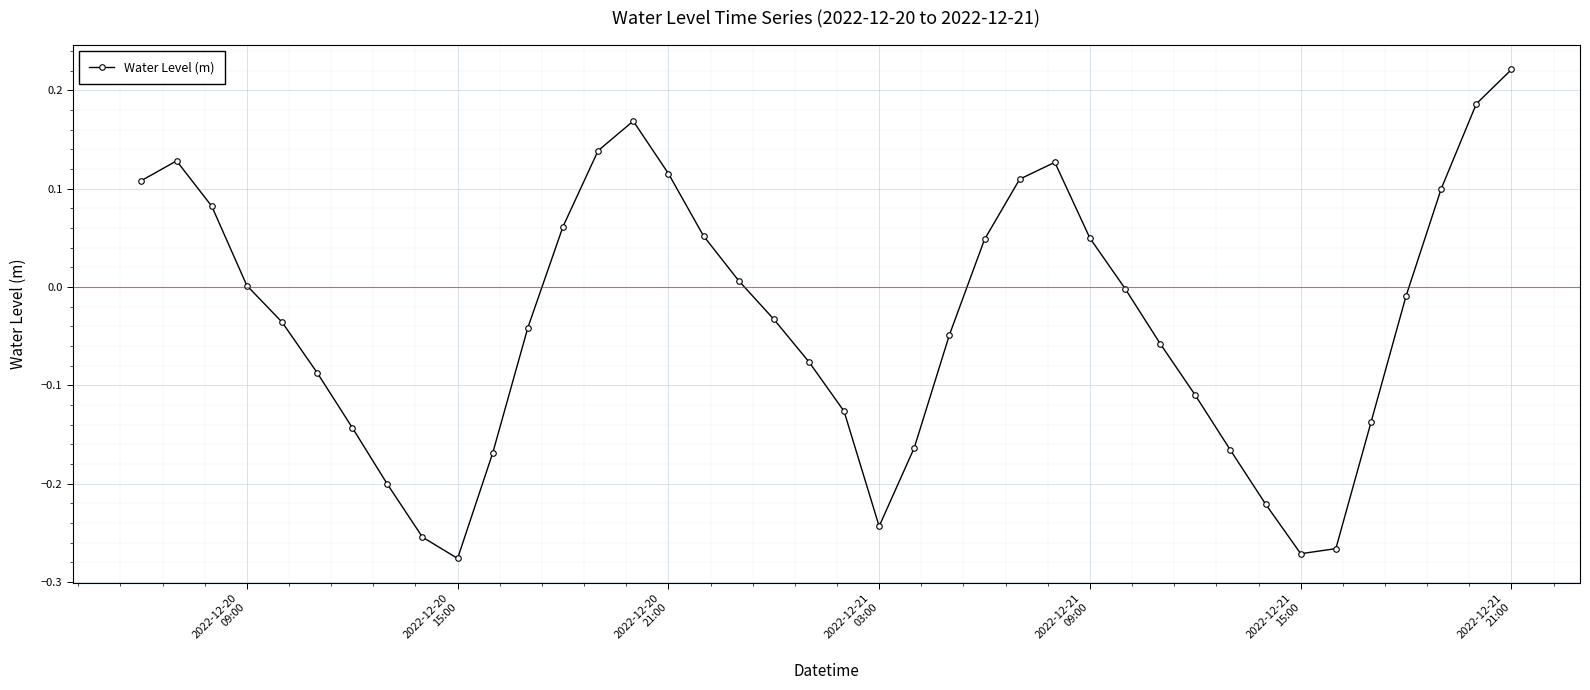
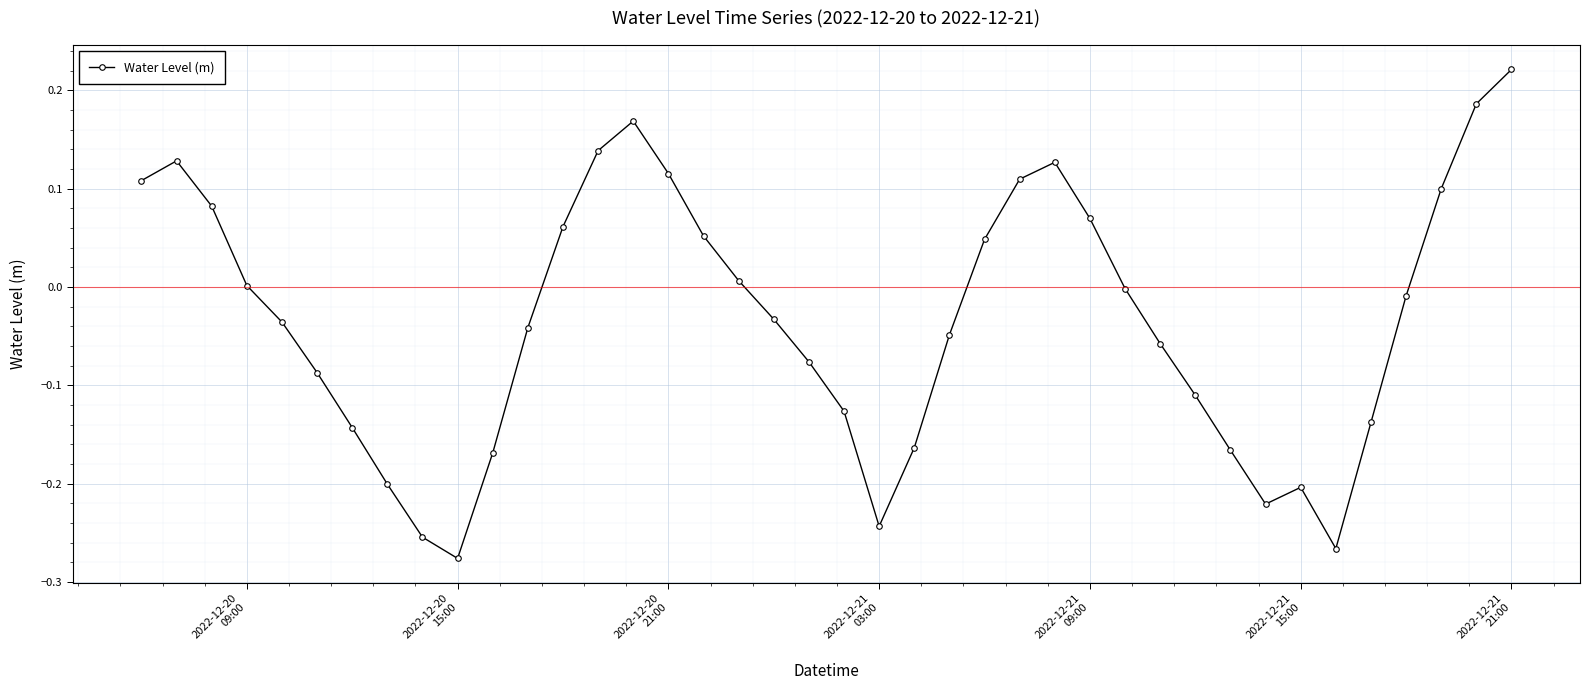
2022-12-21 09:00: 0.05 -> 0.07
2022-12-21 15:00: -0.27 -> -0.20
